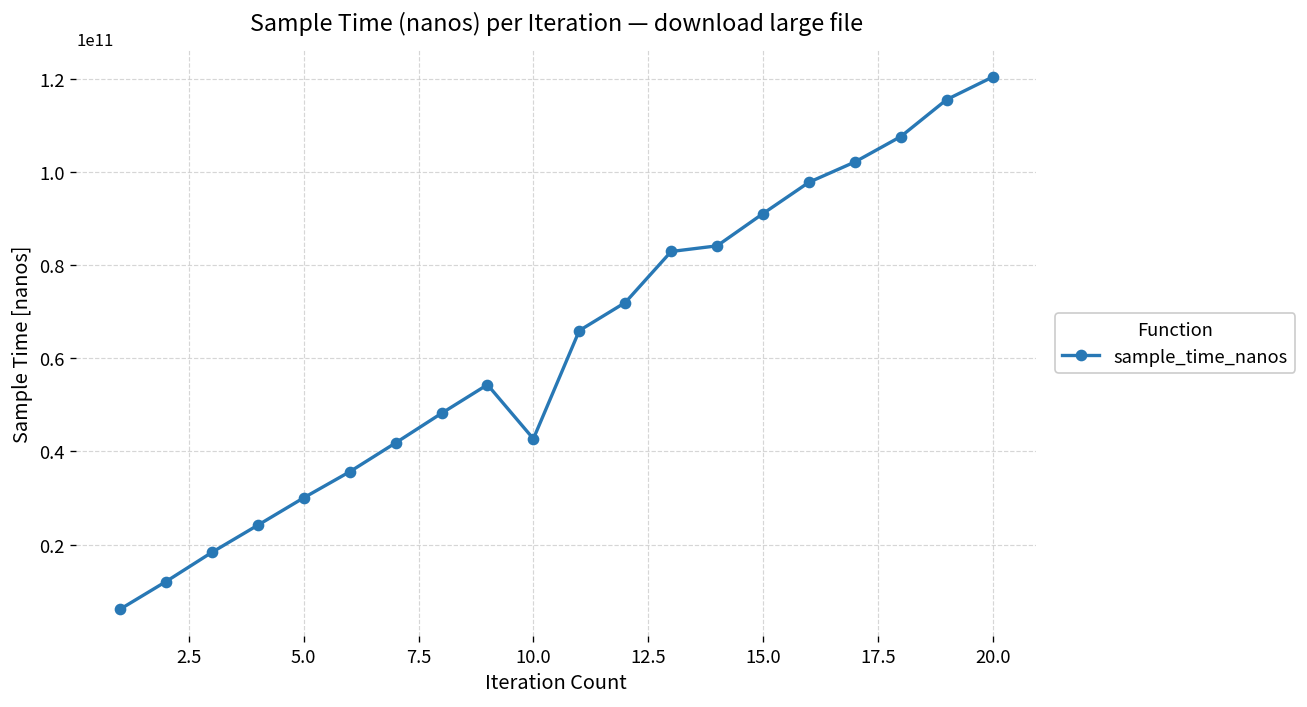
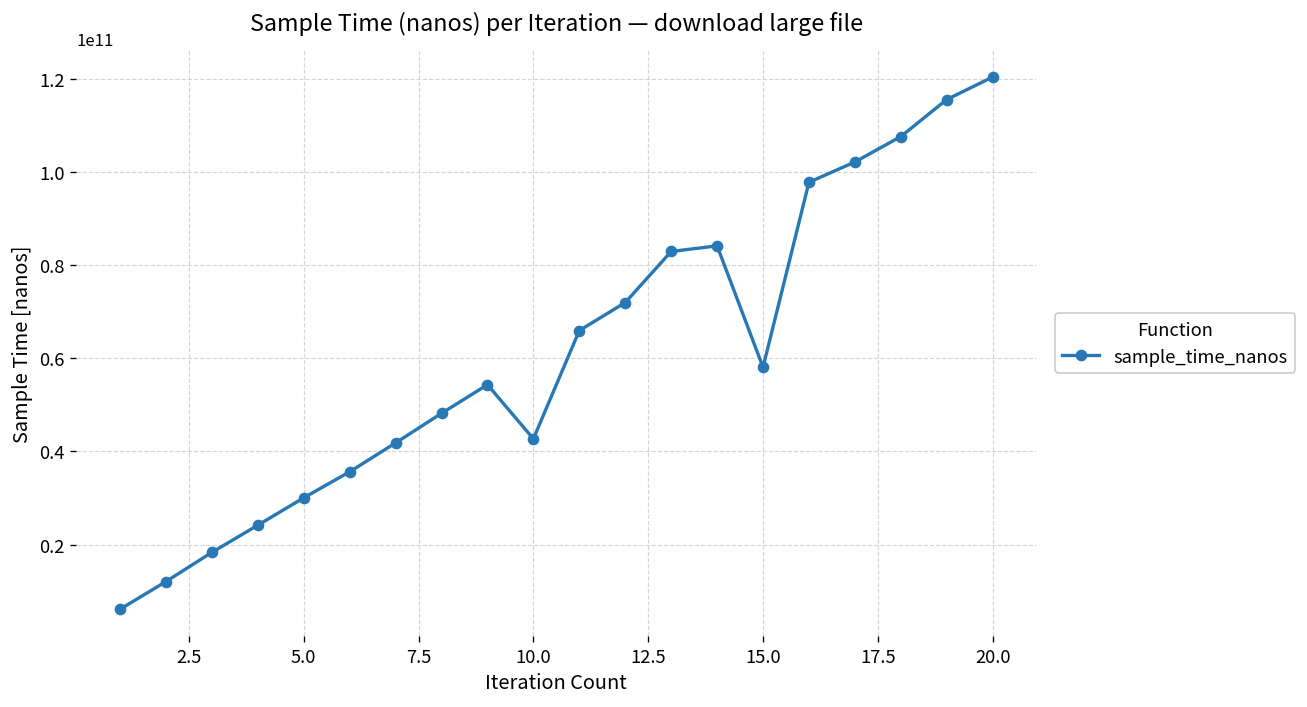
15.0: 91000000000 -> 58000000000
